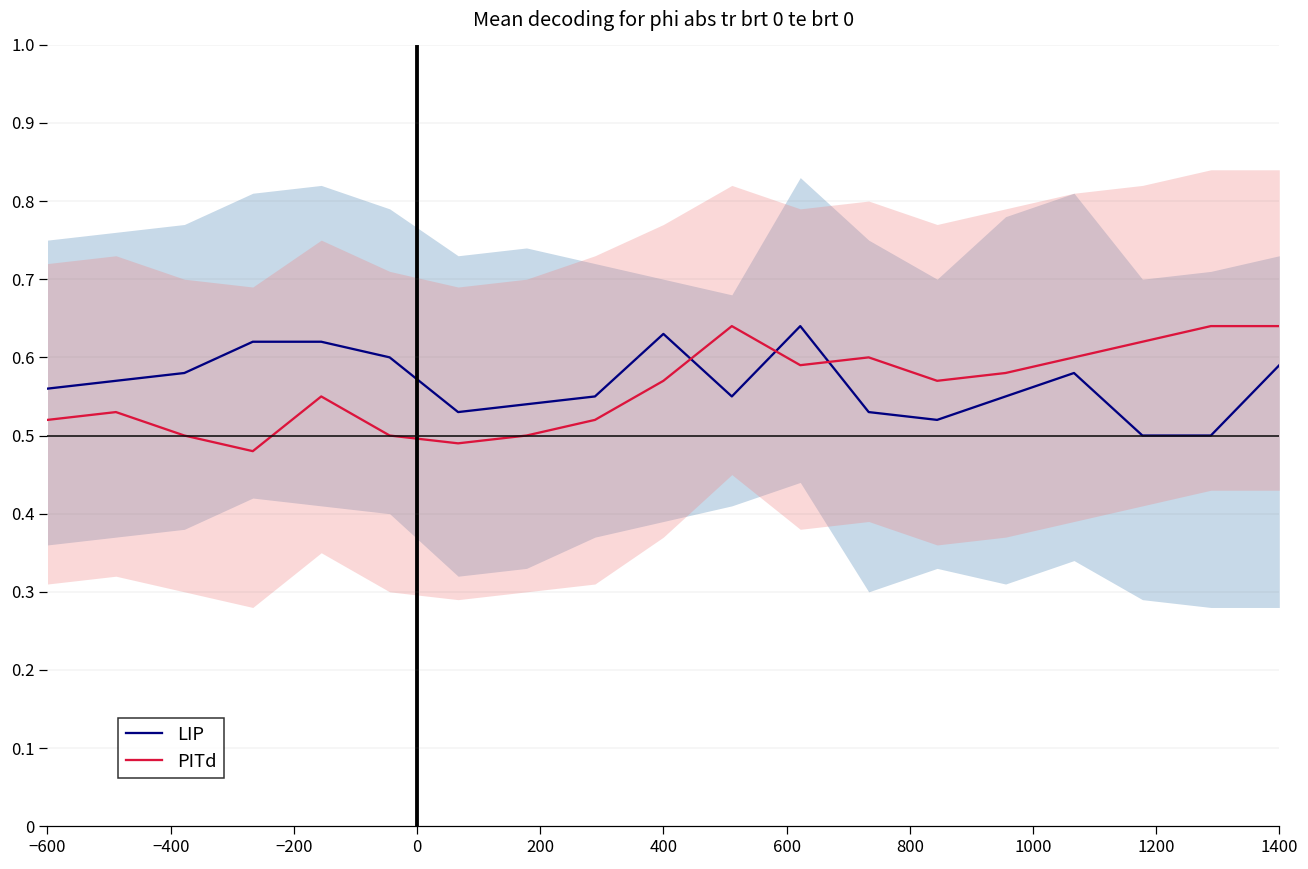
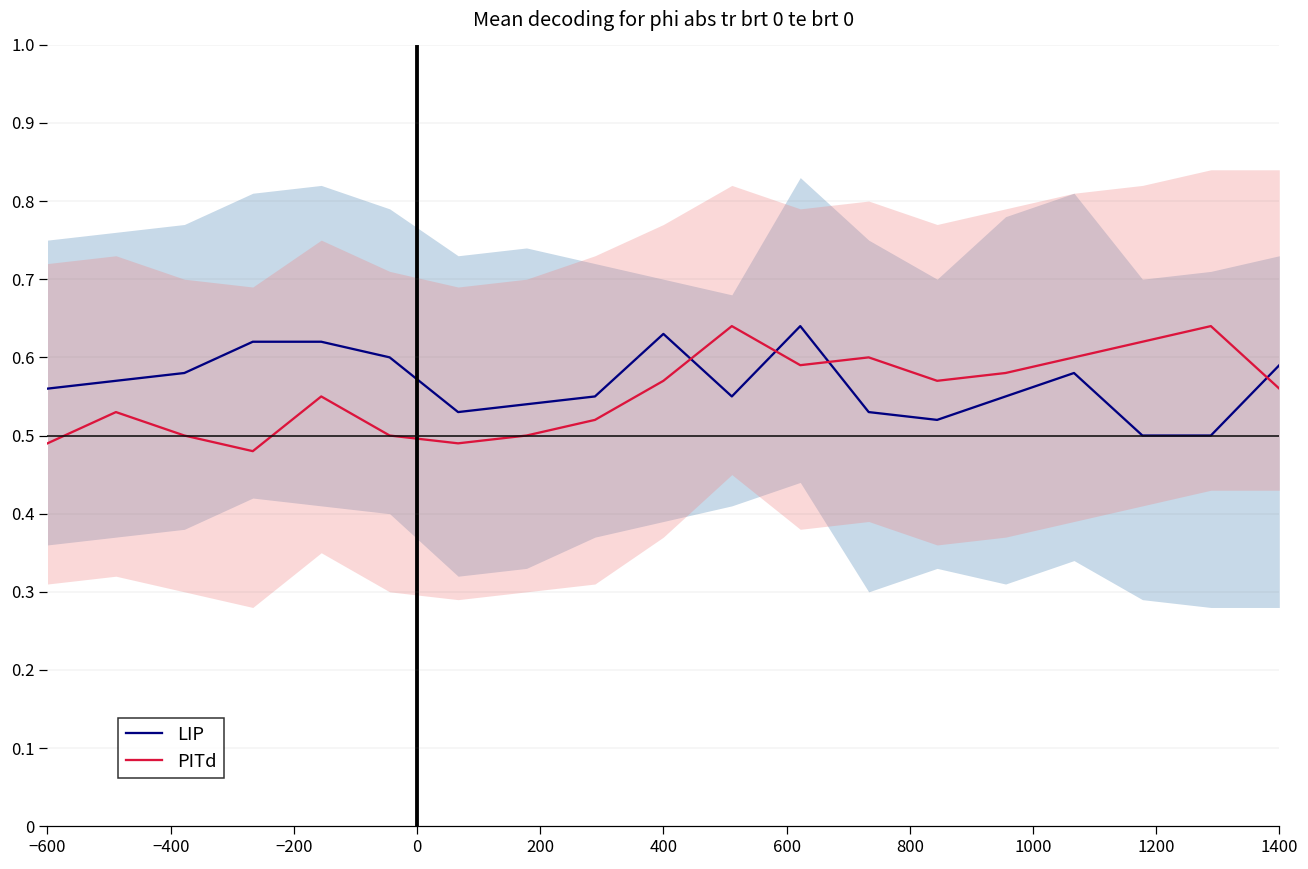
PITd, −600: 0.52 -> 0.49
PITd, 1400: 0.64 -> 0.56
